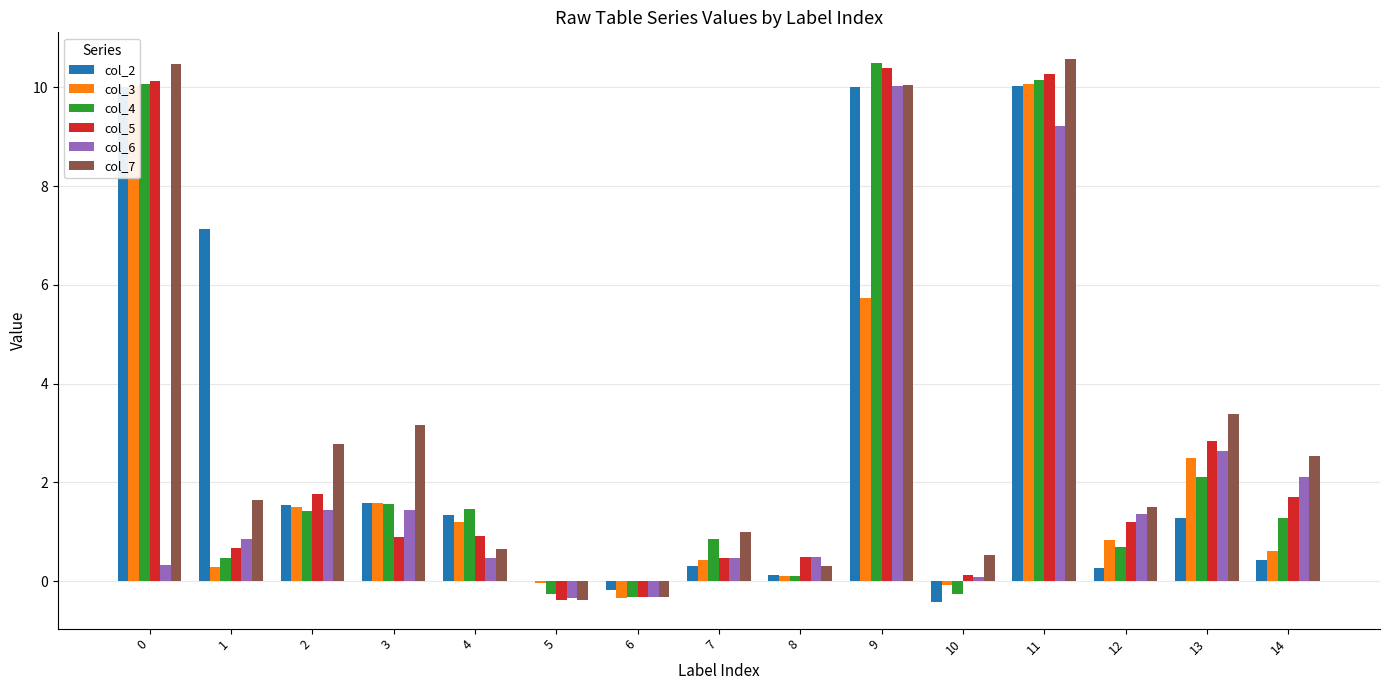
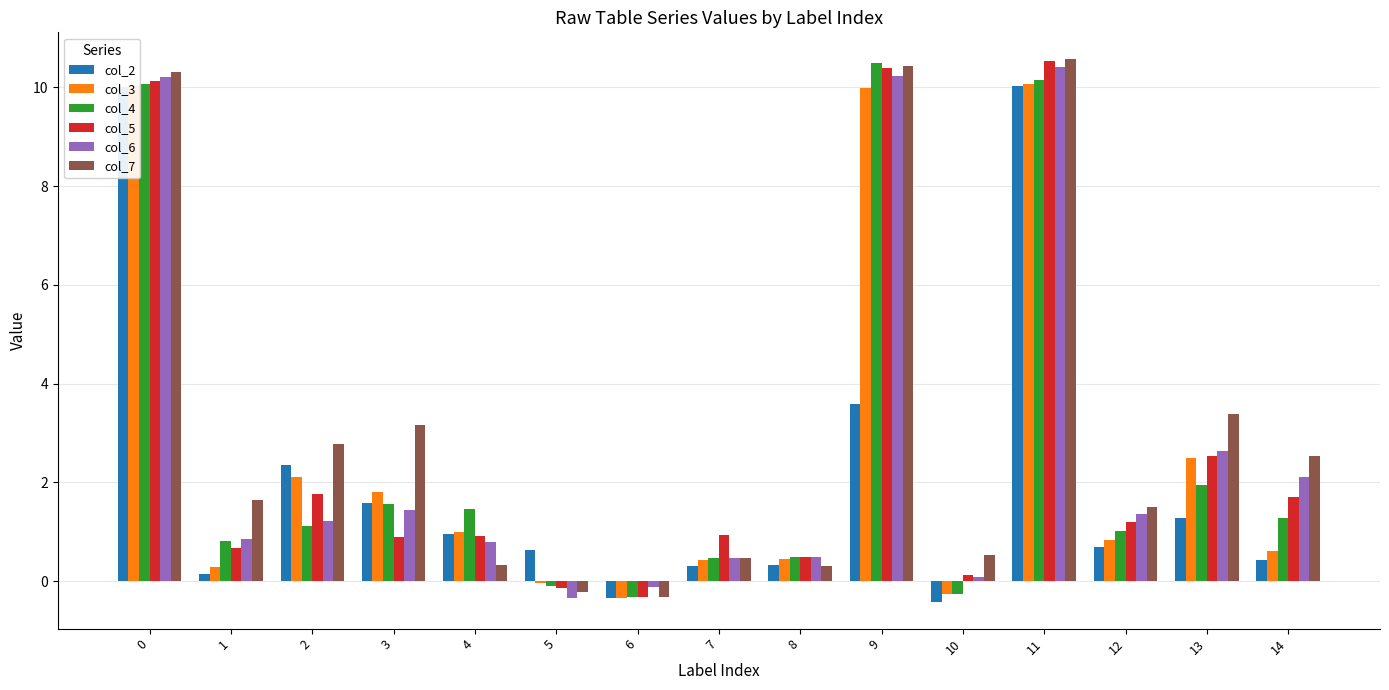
col_6, 0: 0.3 -> 10.2
col_7, 0: 10.5 -> 10.3
col_2, 1: 7.1 -> 0.1
col_4, 1: 0.5 -> 0.8
col_2, 2: 1.6 -> 2.3
col_3, 2: 1.5 -> 2.1
col_4, 2: 1.4 -> 1.1
col_6, 2: 1.4 -> 1.2
col_3, 3: 1.6 -> 1.8
col_2, 4: 1.3 -> 1.0
col_3, 4: 1.2 -> 1.0
col_6, 4: 0.5 -> 0.8
col_7, 4: 0.7 -> 0.3
col_2, 5: 0.0 -> 0.6
col_4, 5: -0.3 -> -0.1
col_5, 5: -0.4 -> -0.1
col_7, 5: -0.4 -> -0.2
col_2, 6: -0.2 -> -0.3
col_6, 6: -0.3 -> -0.1
col_4, 7: 0.9 -> 0.5
col_5, 7: 0.5 -> 0.9
col_7, 7: 1.0 -> 0.5
col_2, 8: 0.1 -> 0.3
col_3, 8: 0.1 -> 0.4
col_4, 8: 0.1 -> 0.5
col_2, 9: 10.0 -> 3.6
col_3, 9: 5.7 -> 10.0
col_6, 9: 10.0 -> 10.2
col_7, 9: 10.1 -> 10.4
col_3, 10: -0.1 -> -0.3
col_5, 11: 10.3 -> 10.5
col_6, 11: 9.2 -> 10.4
col_2, 12: 0.3 -> 0.7
col_4, 12: 0.7 -> 1.0
col_4, 13: 2.1 -> 1.9
col_5, 13: 2.8 -> 2.5
